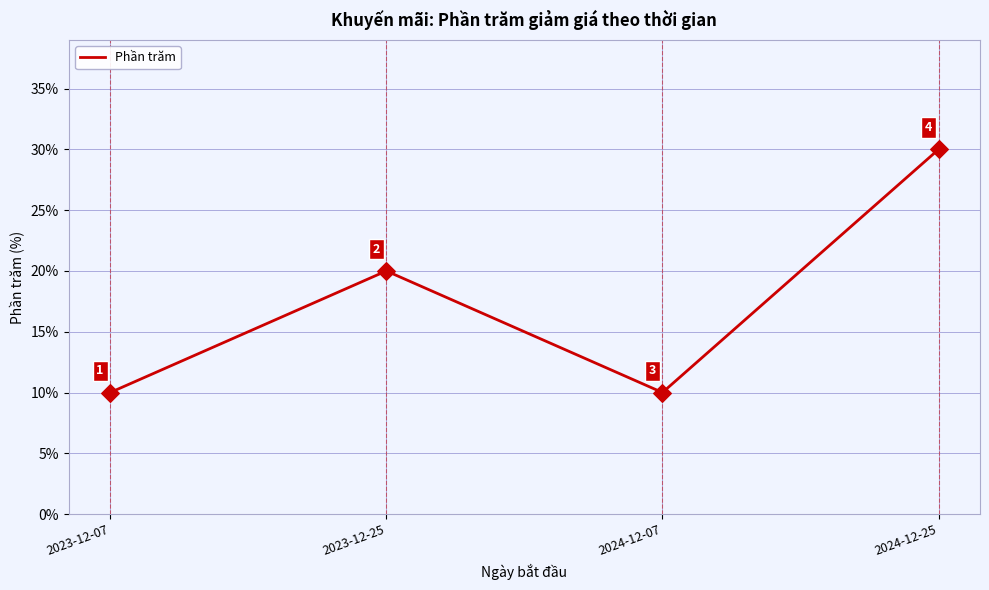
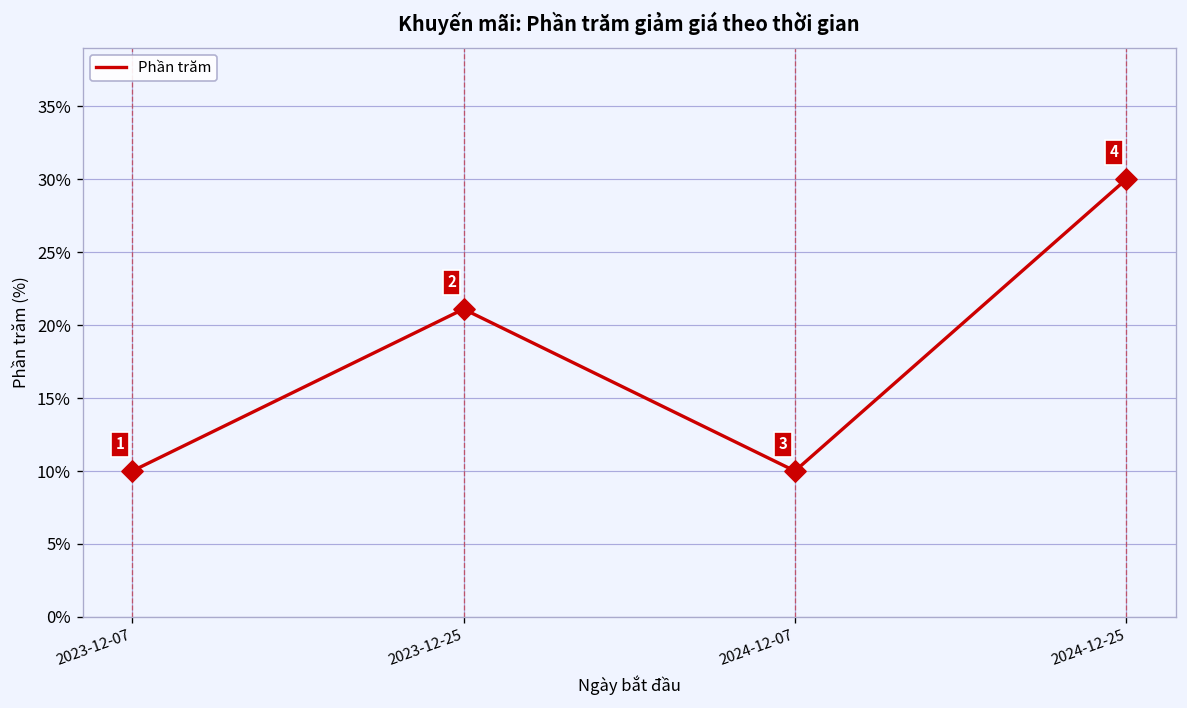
2023-12-25: 20.0% -> 21.1%
